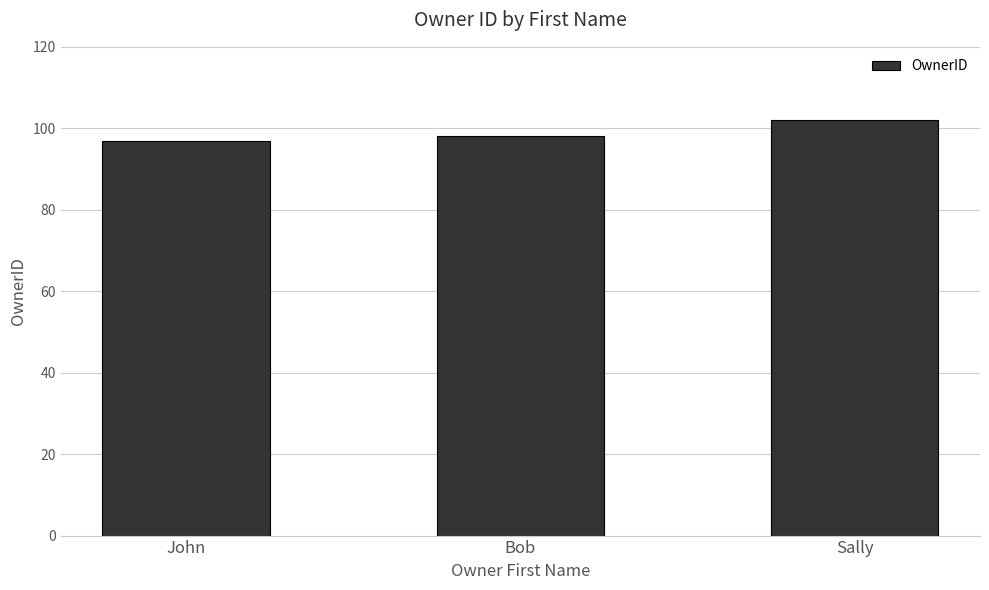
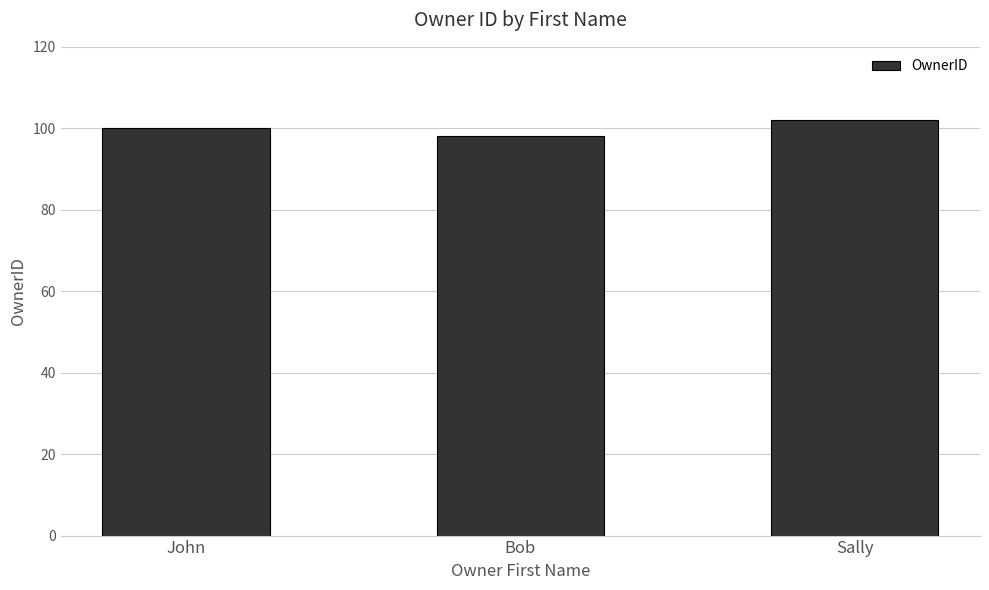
John: 97 -> 100
